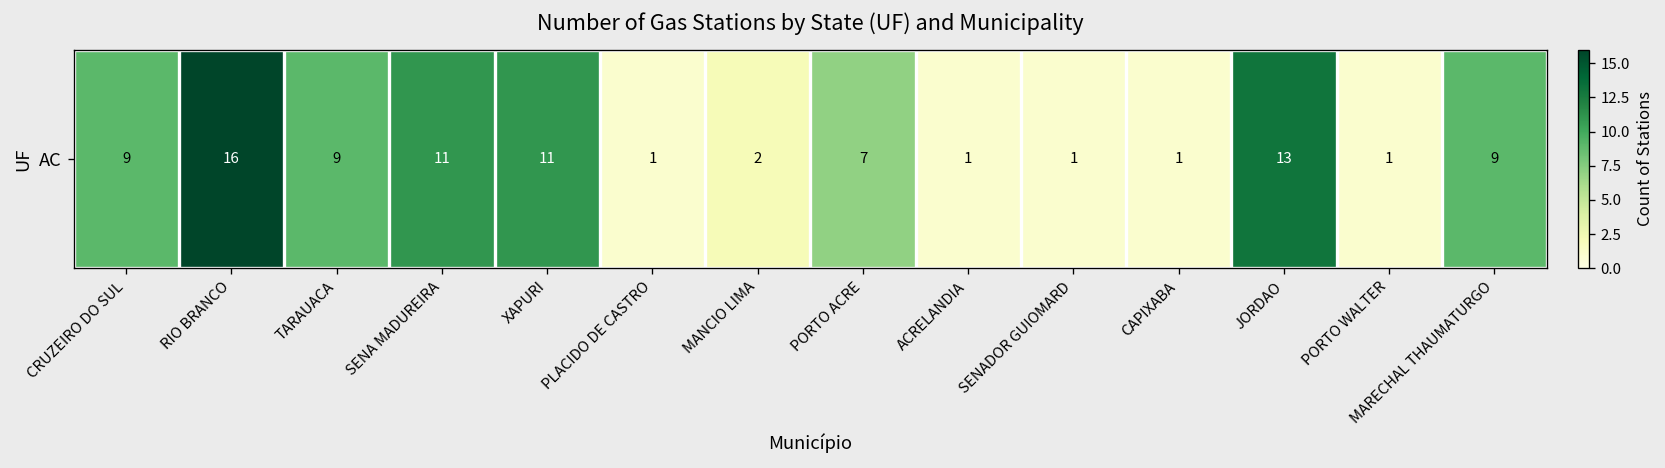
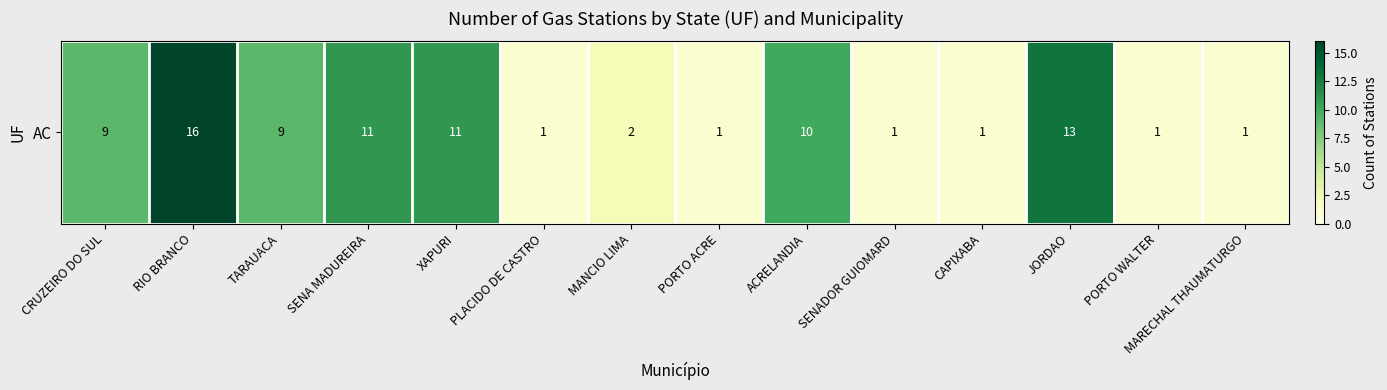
AC, PORTO ACRE: 7 -> 1
AC, ACRELANDIA: 1 -> 10
AC, MARECHAL THAUMATURGO: 9 -> 1
